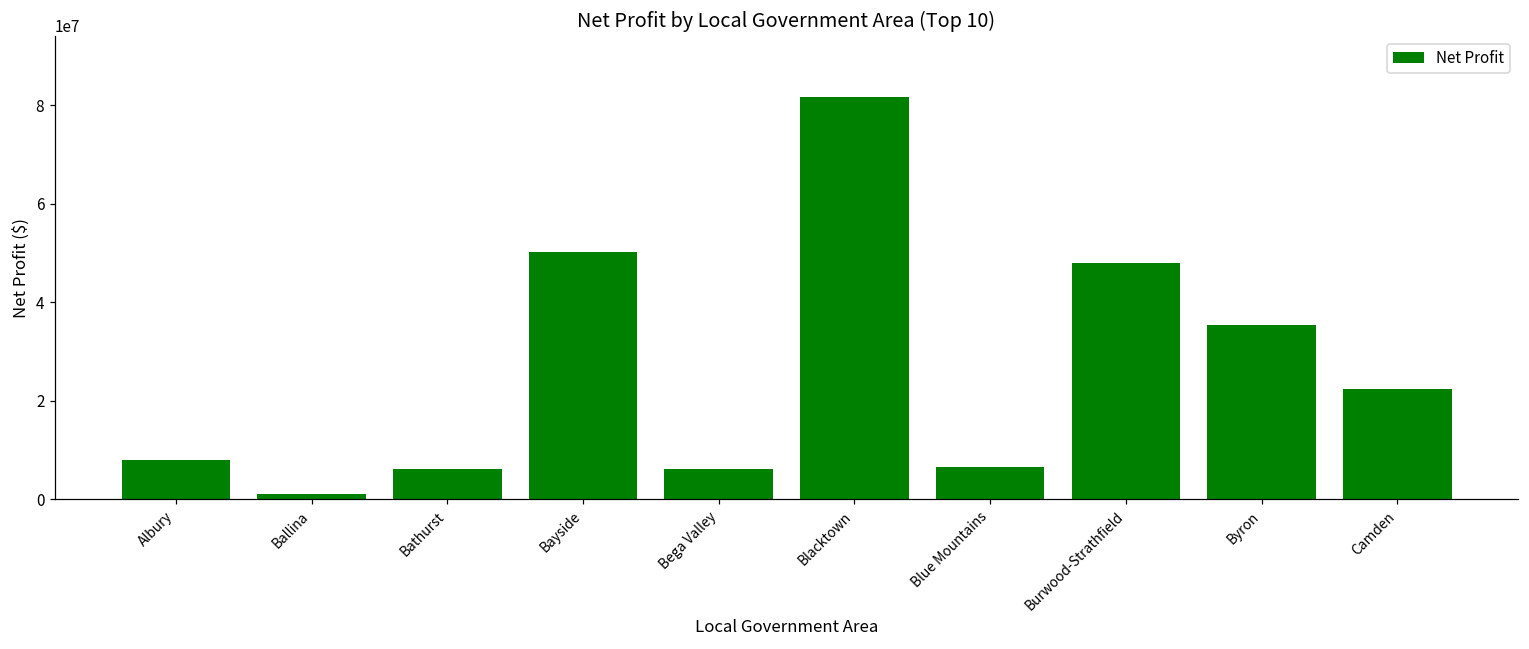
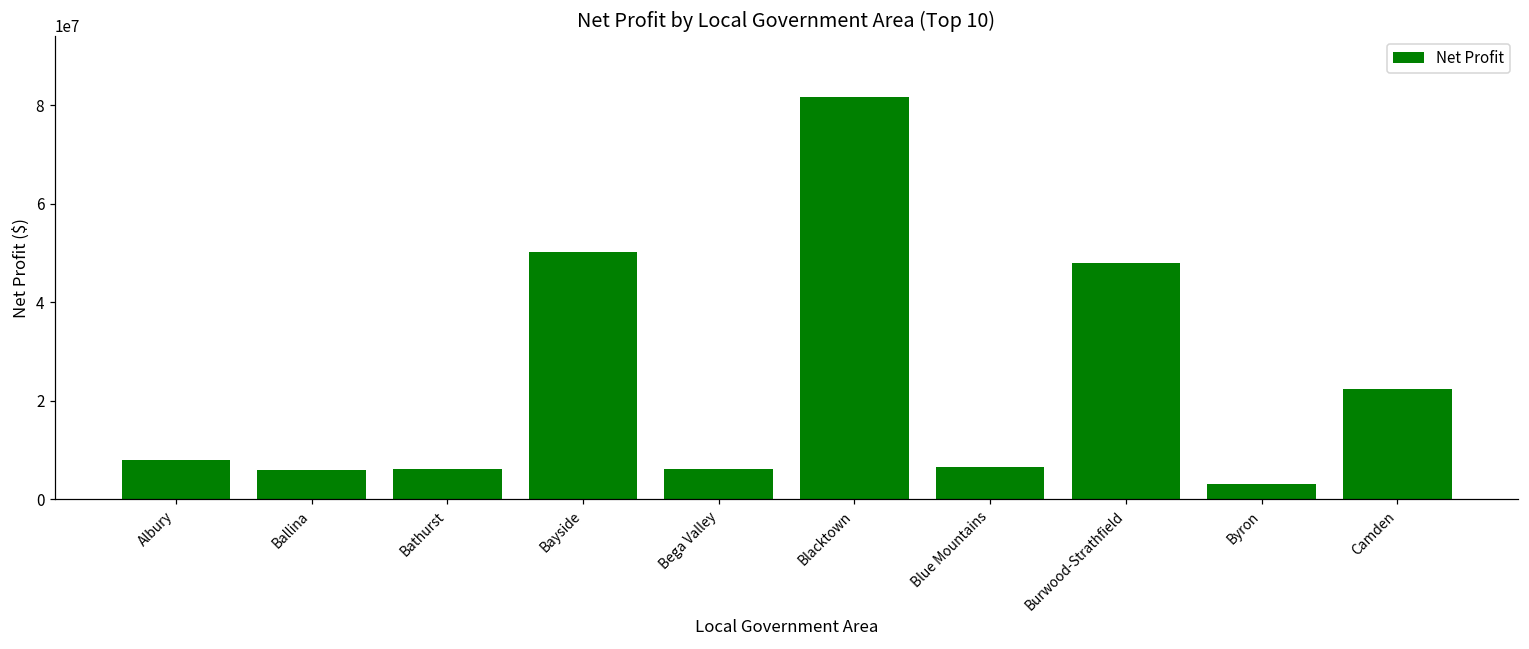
Ballina: 1000000 -> 6000000
Byron: 35000000 -> 3000000
